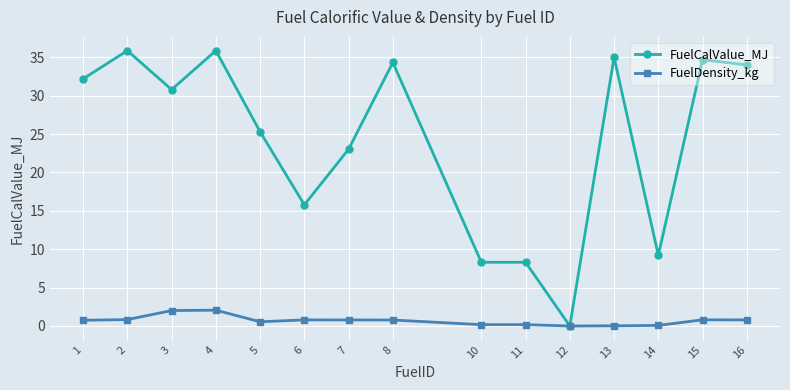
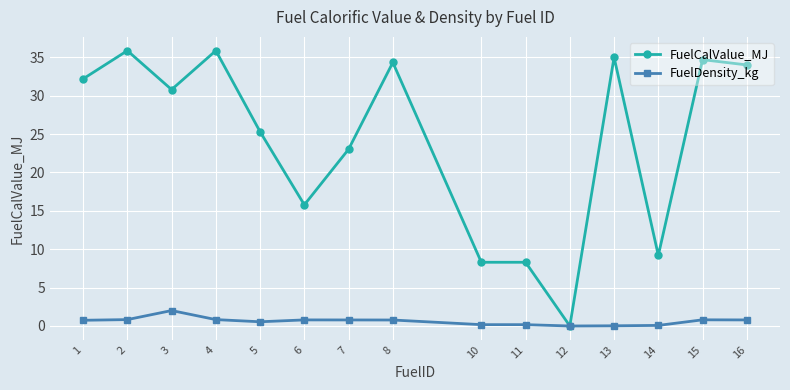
FuelDensity_kg, 4: 2 -> 1
